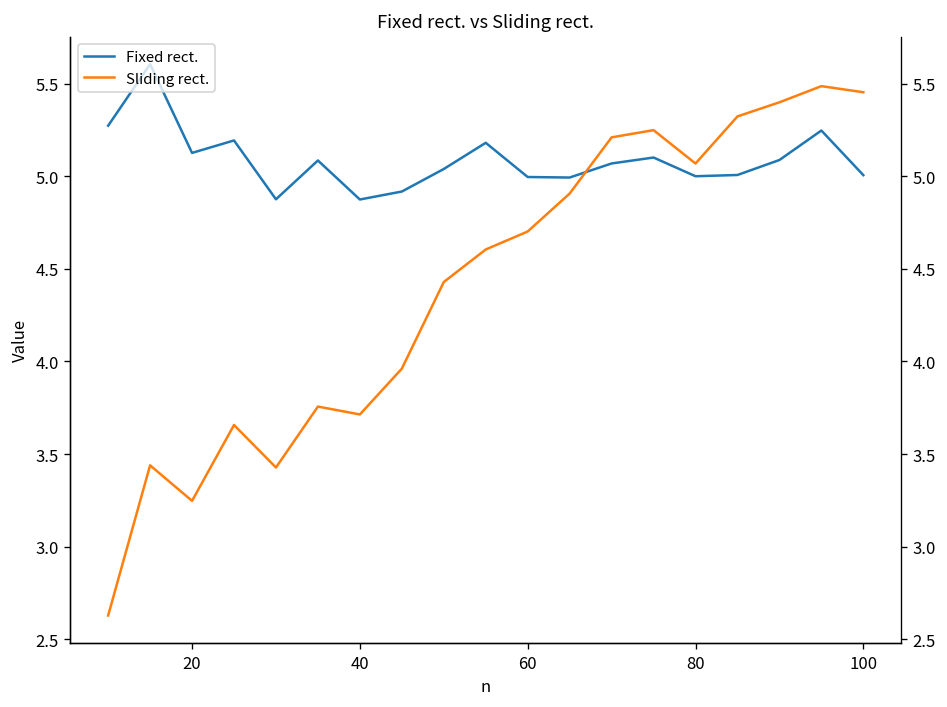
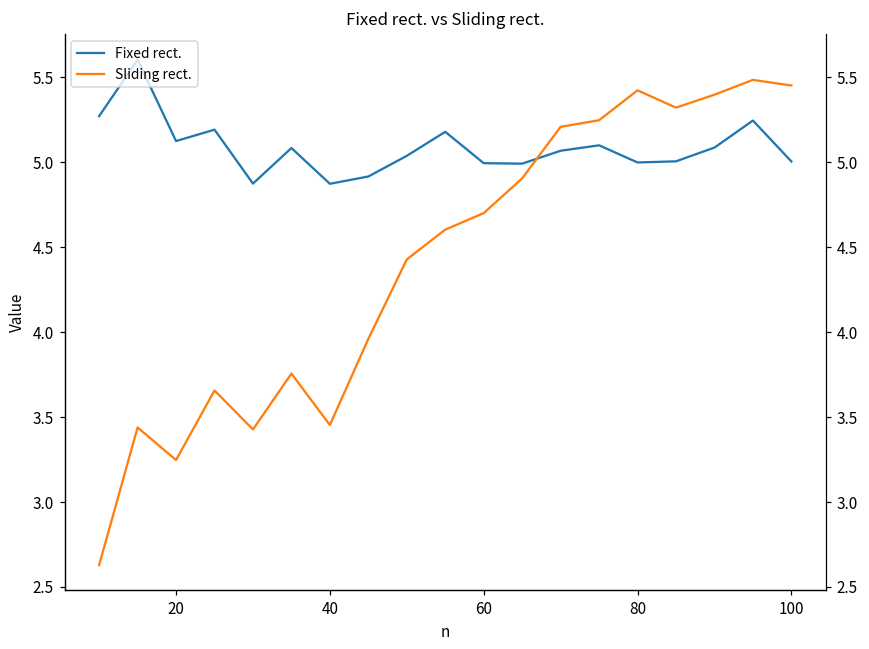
Sliding rect., 40: 3.71 -> 3.45
Sliding rect., 80: 5.07 -> 5.42
